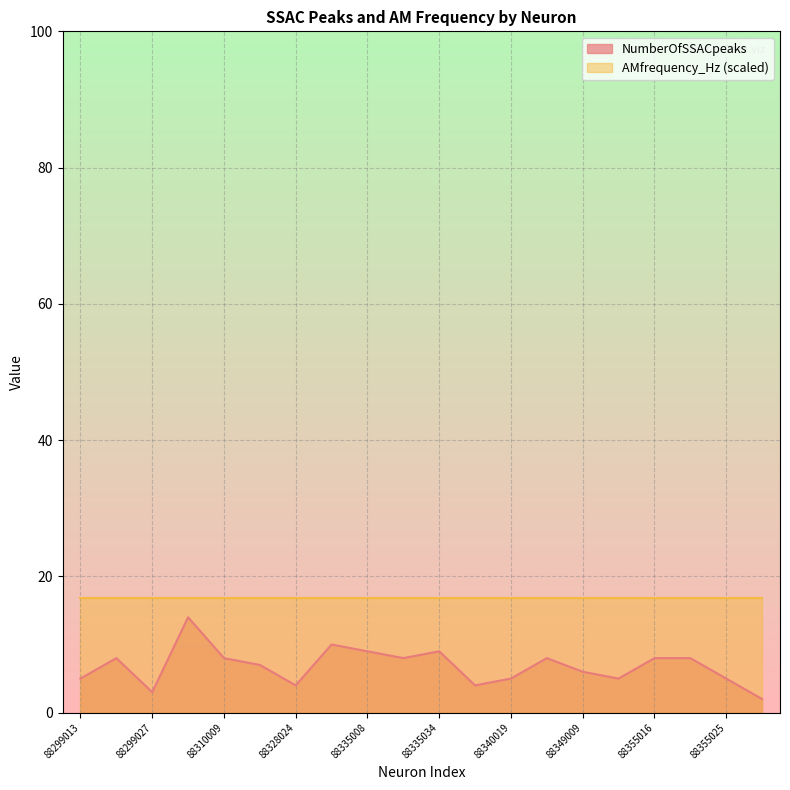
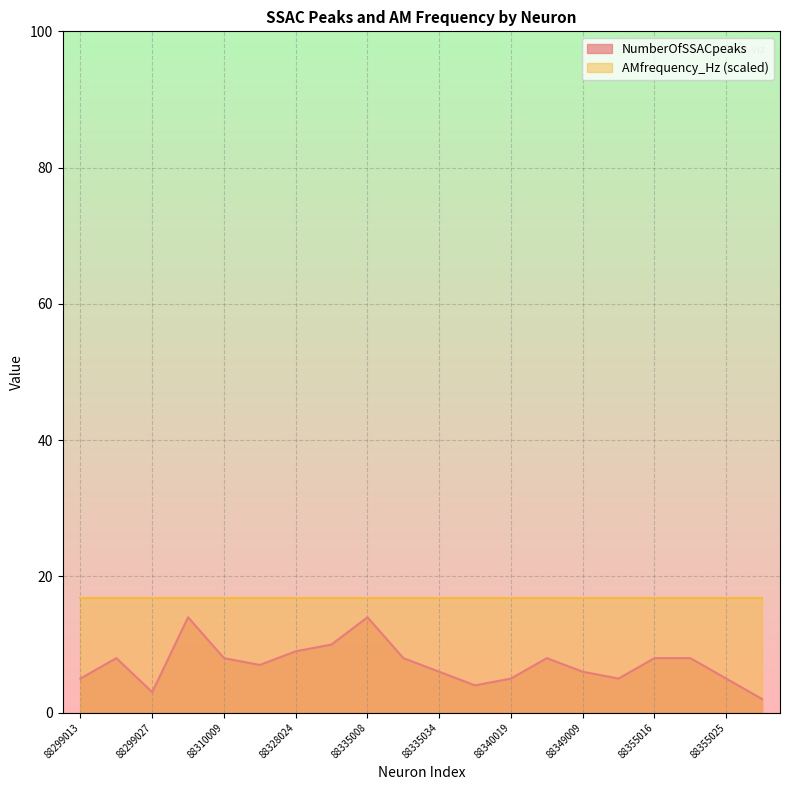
NumberOfSSACpeaks, 88328024: 4 -> 9
NumberOfSSACpeaks, 88335008: 9 -> 14
NumberOfSSACpeaks, 88335034: 9 -> 6
